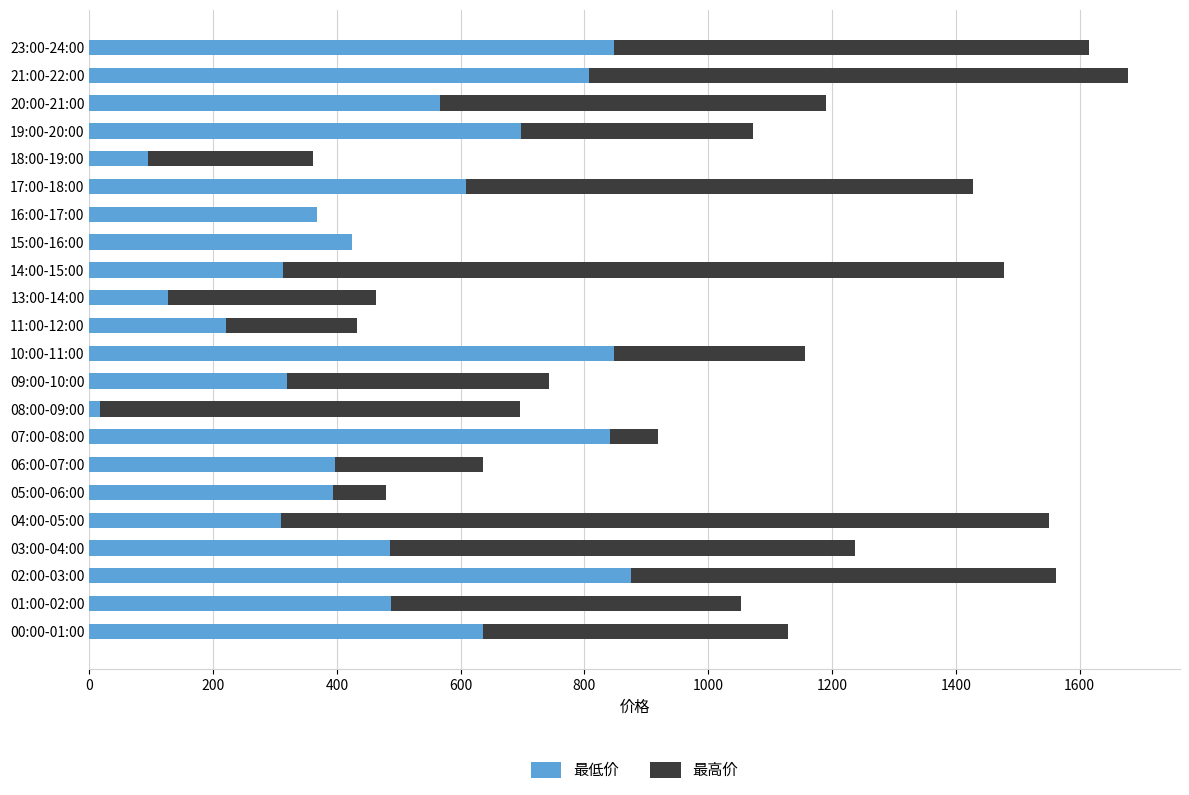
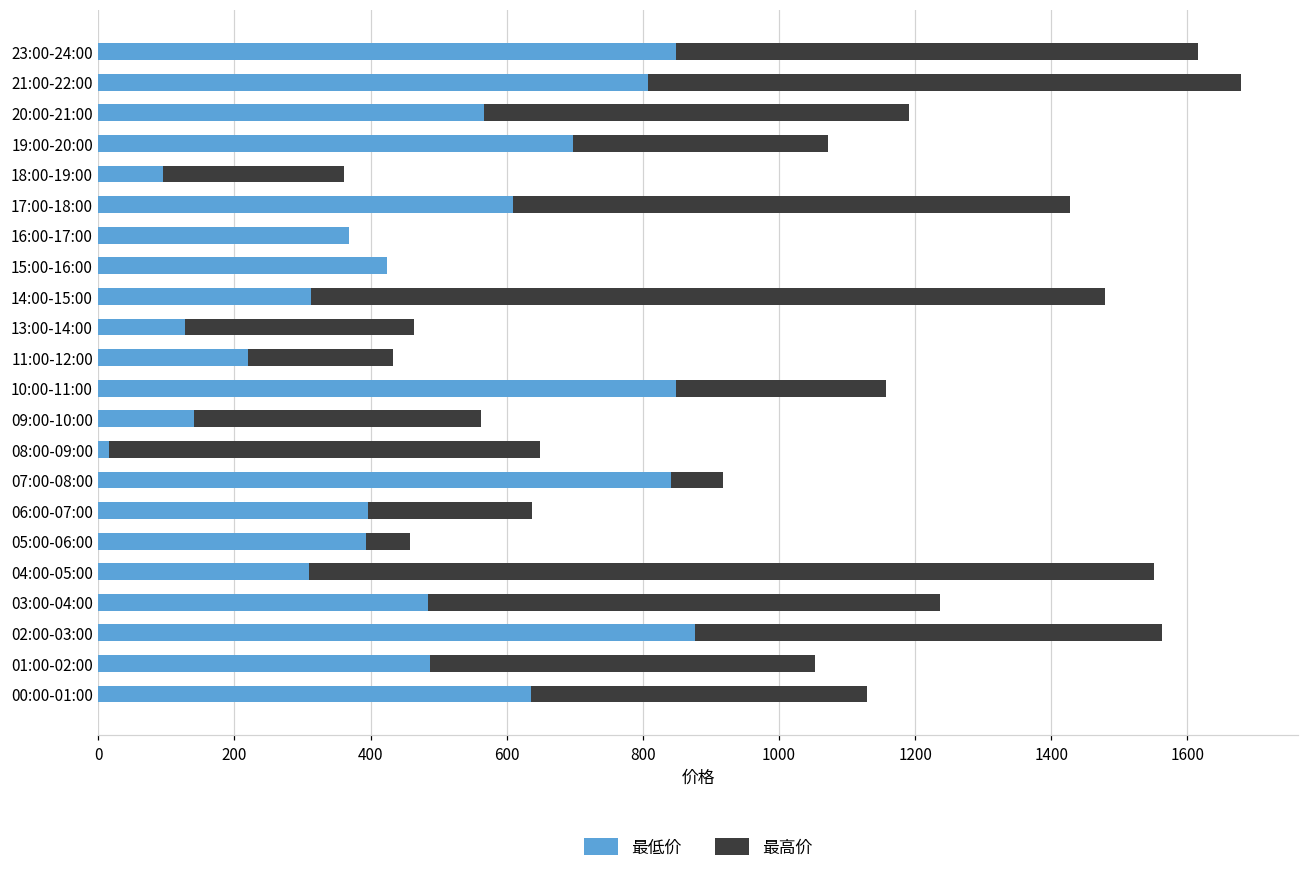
最低价, 09:00-10:00: 320 -> 140
最高价, 08:00-09:00: 680 -> 630
最高价, 05:00-06:00: 90 -> 60
